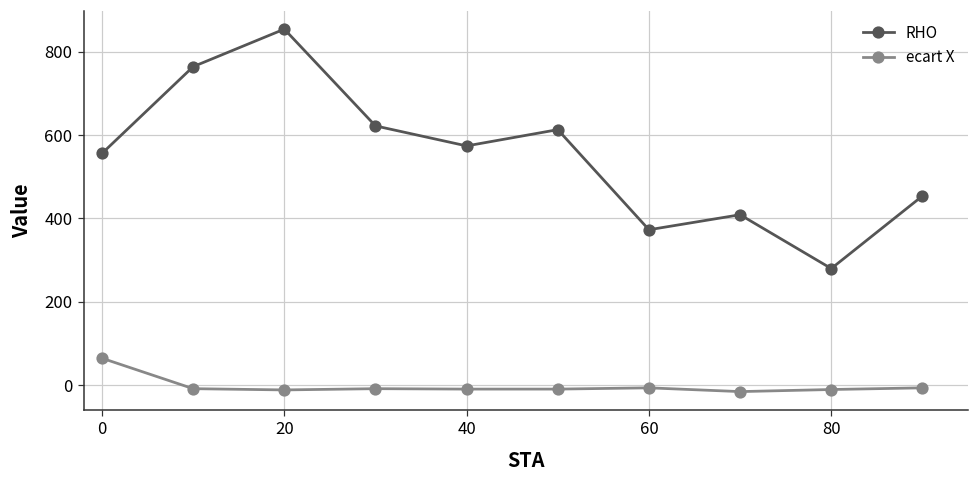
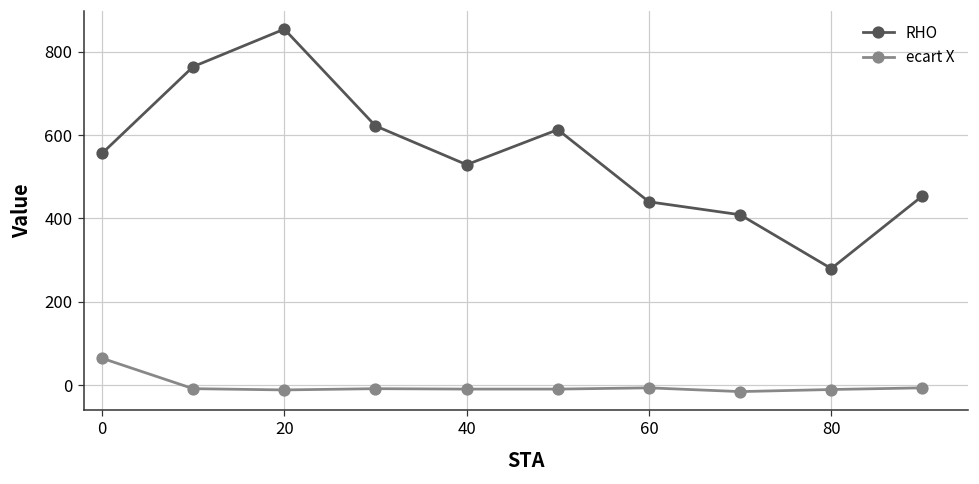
RHO, 40: 570 -> 530
RHO, 60: 370 -> 440
